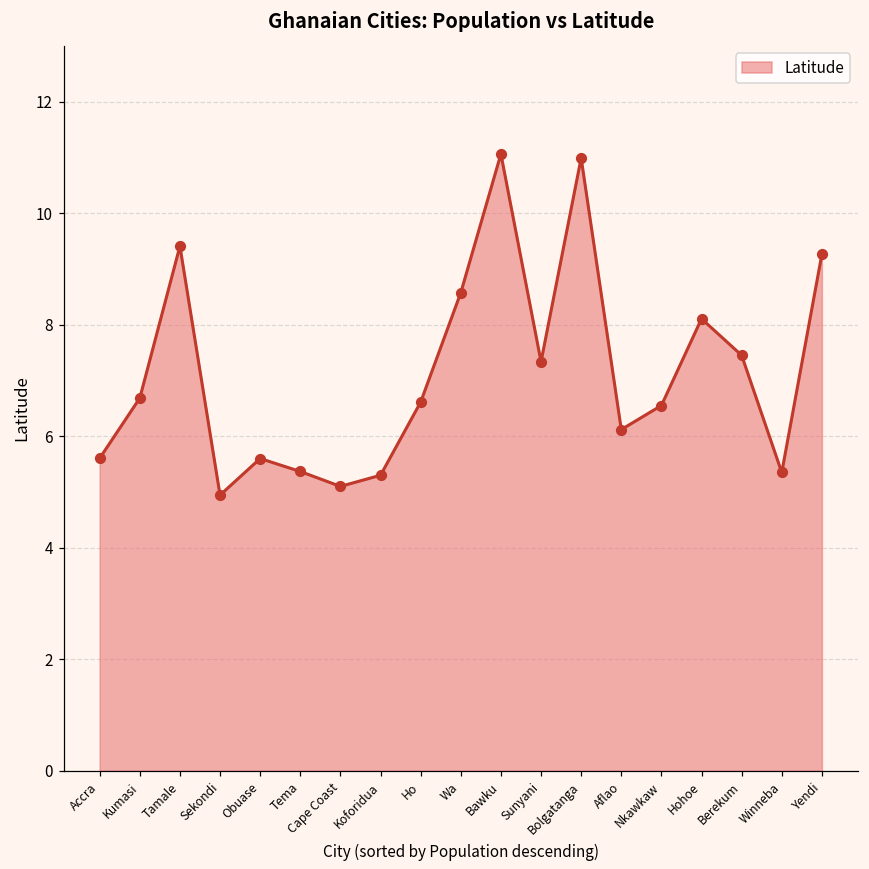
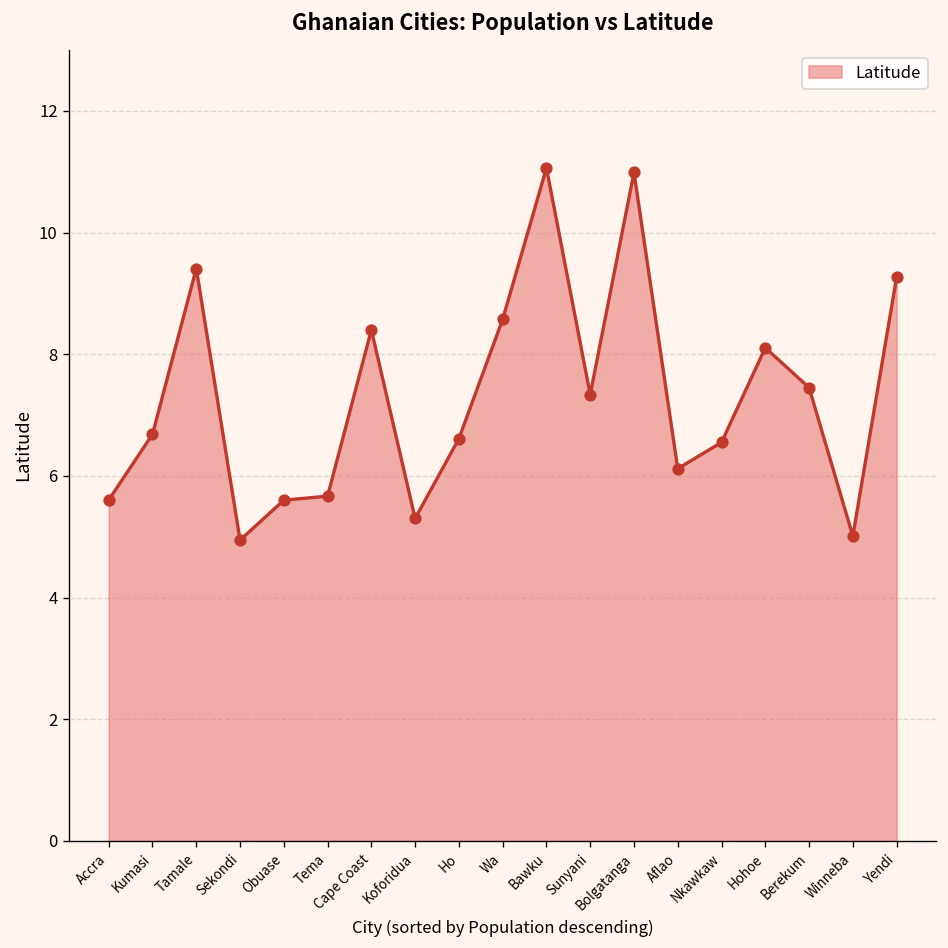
Tema: 5.4 -> 5.7
Cape Coast: 5.1 -> 8.4
Winneba: 5.4 -> 5.0
